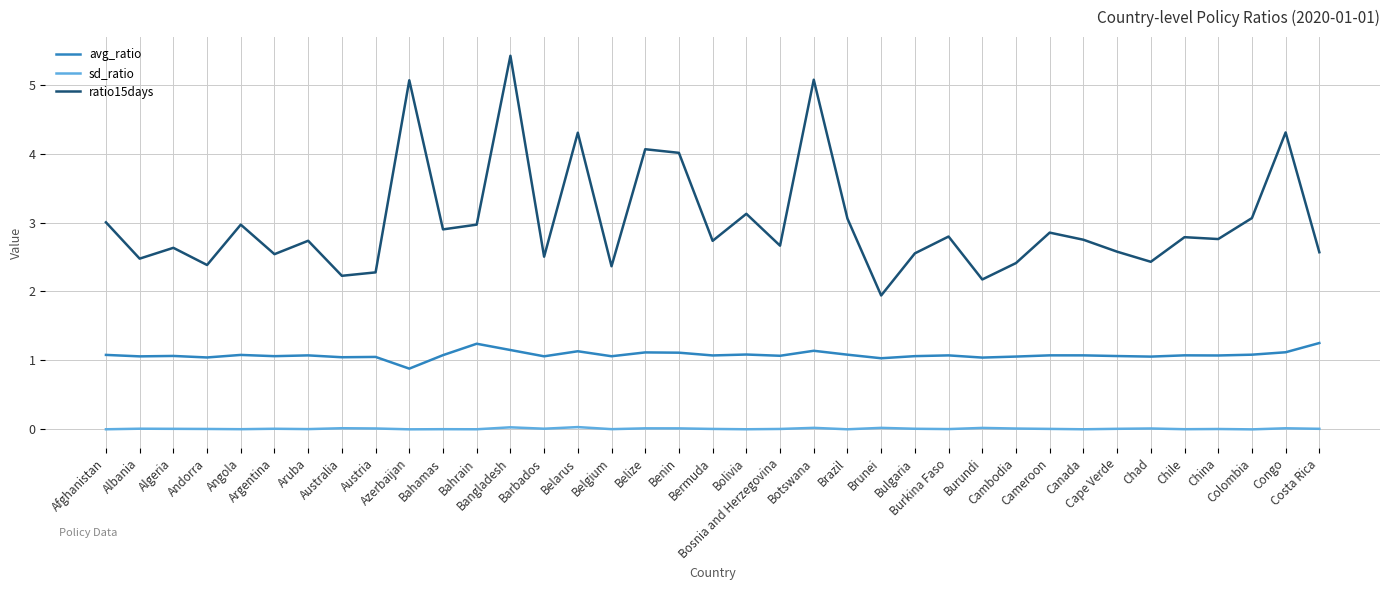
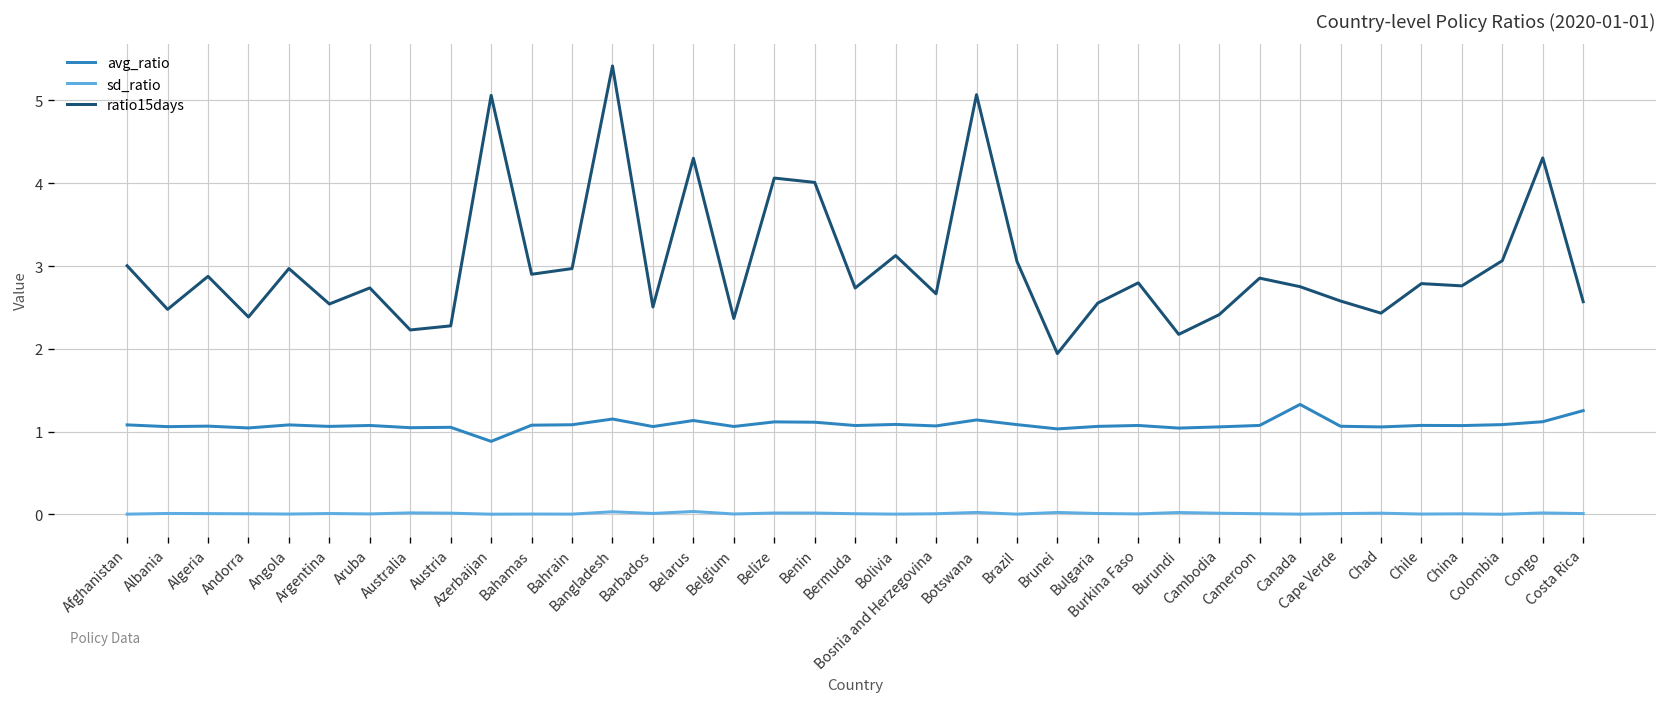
ratio15days, Algeria: 2.6 -> 2.9
avg_ratio, Bahrain: 1.2 -> 1.1
avg_ratio, Canada: 1.1 -> 1.3
